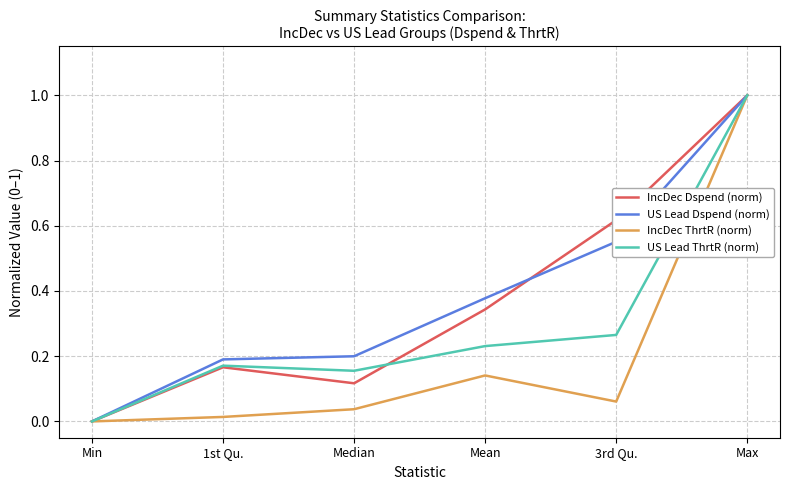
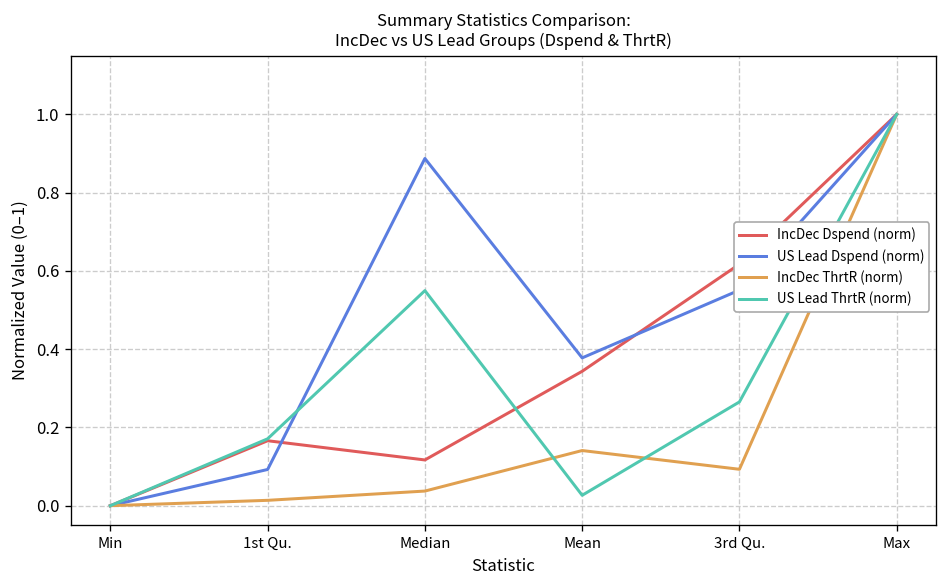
US Lead Dspend (norm), 1st Qu.: 0.19 -> 0.09
US Lead Dspend (norm), Median: 0.20 -> 0.89
US Lead ThrtR (norm), Median: 0.16 -> 0.55
US Lead ThrtR (norm), Mean: 0.23 -> 0.03
IncDec ThrtR (norm), 3rd Qu.: 0.06 -> 0.09
